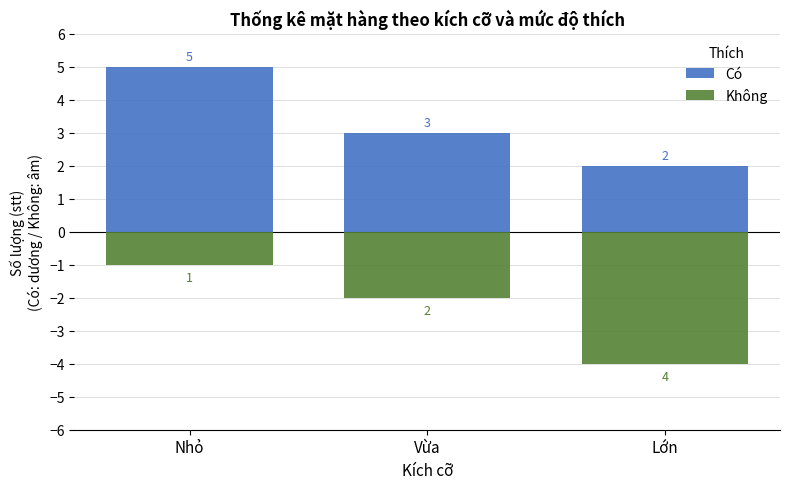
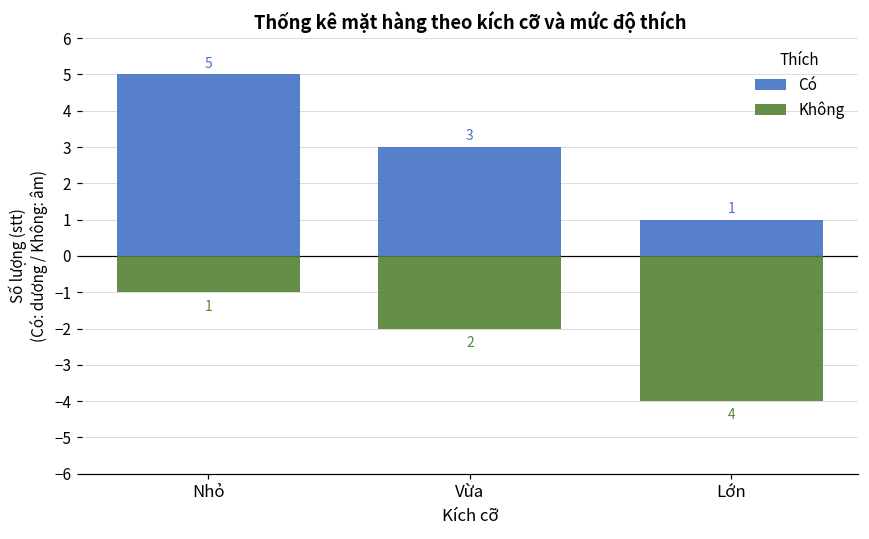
Có, Lớn: 2 -> 1
